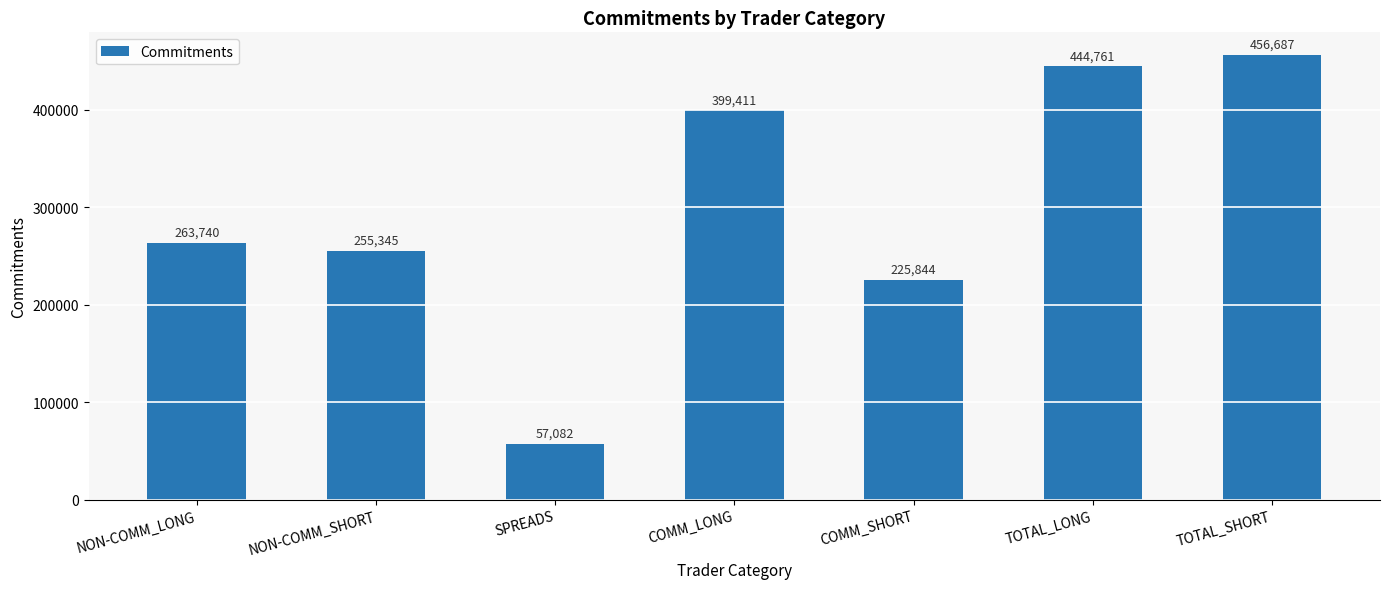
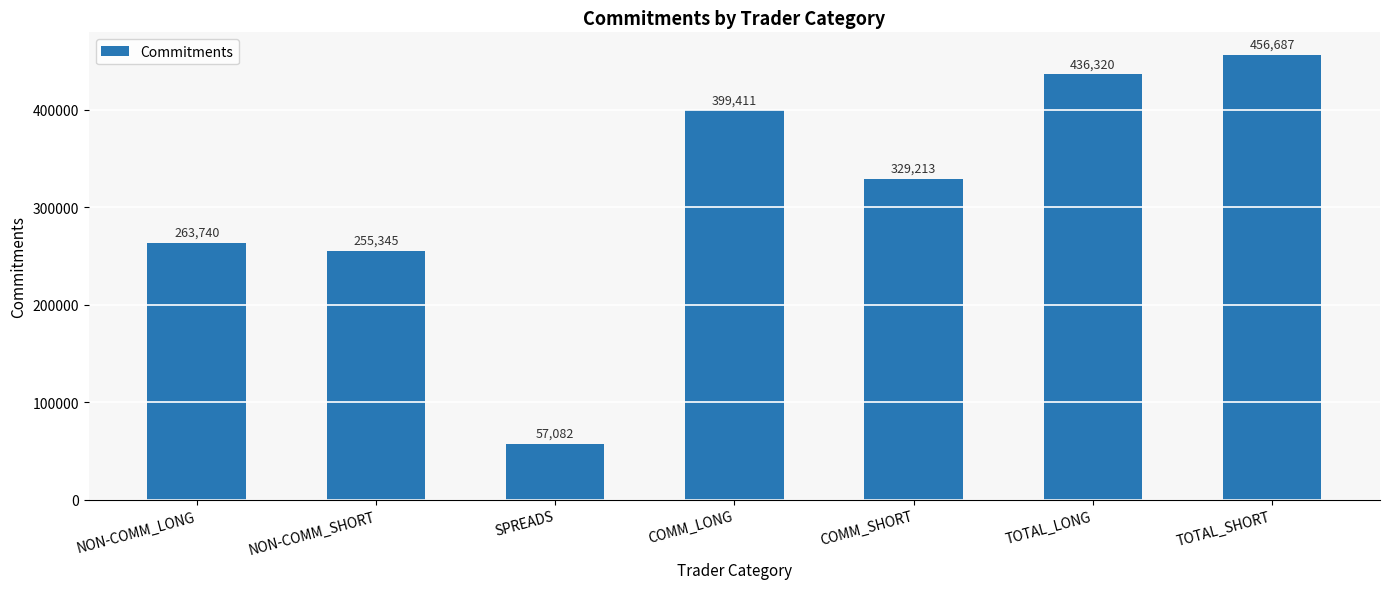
COMM_SHORT: 225,844 -> 329,213
TOTAL_LONG: 444,761 -> 436,320
